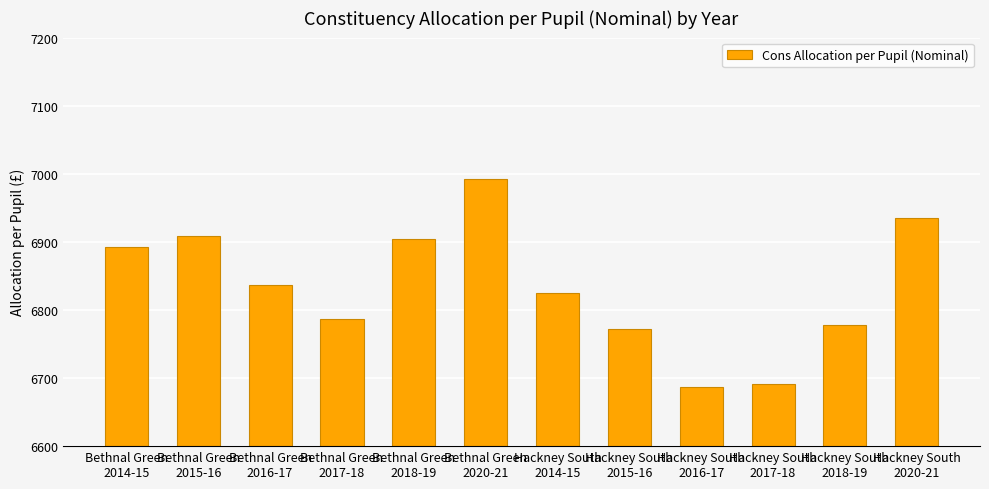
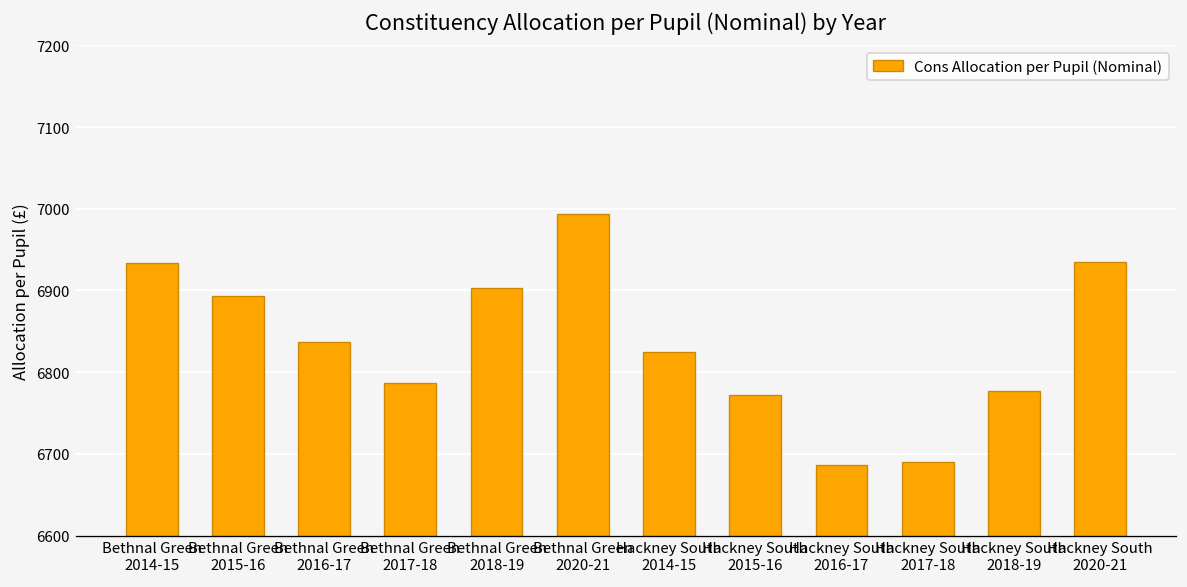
Bethnal Green 2014-15: 6890 -> 6930
Bethnal Green 2015-16: 6910 -> 6890
